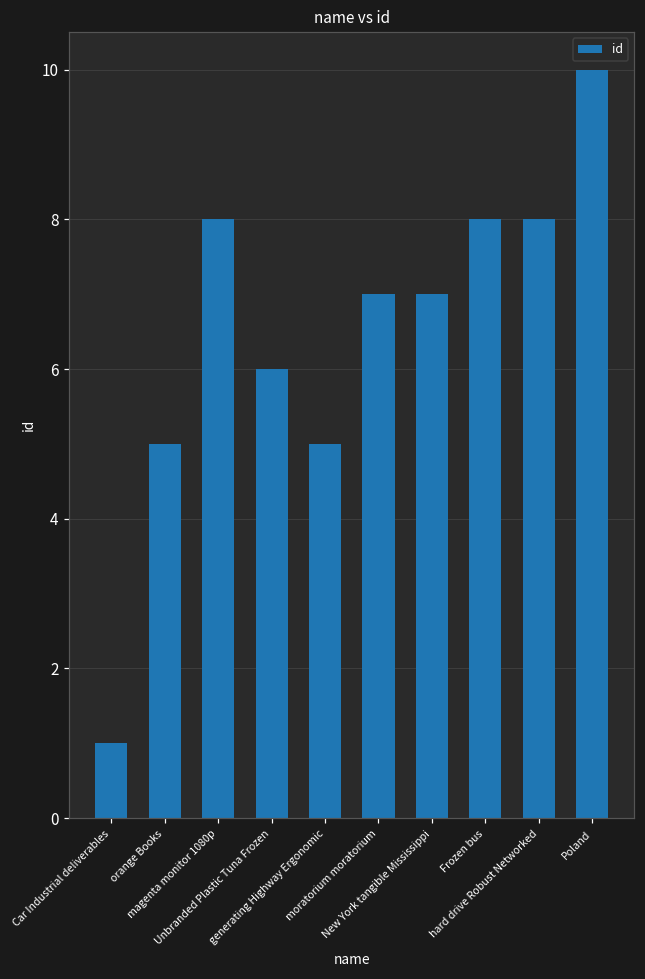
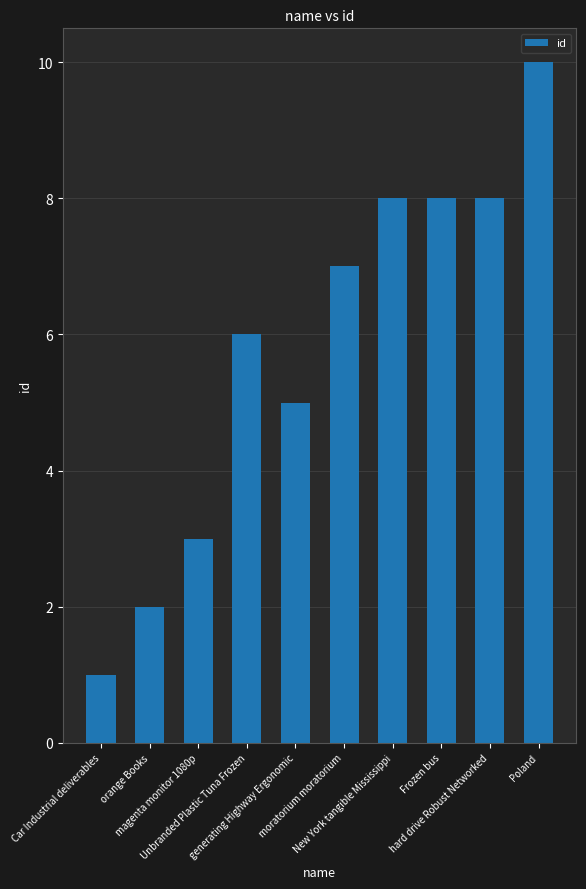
orange Books: 5 -> 2
magenta monitor 1080p: 8 -> 3
New York tangible Mississippi: 7 -> 8
